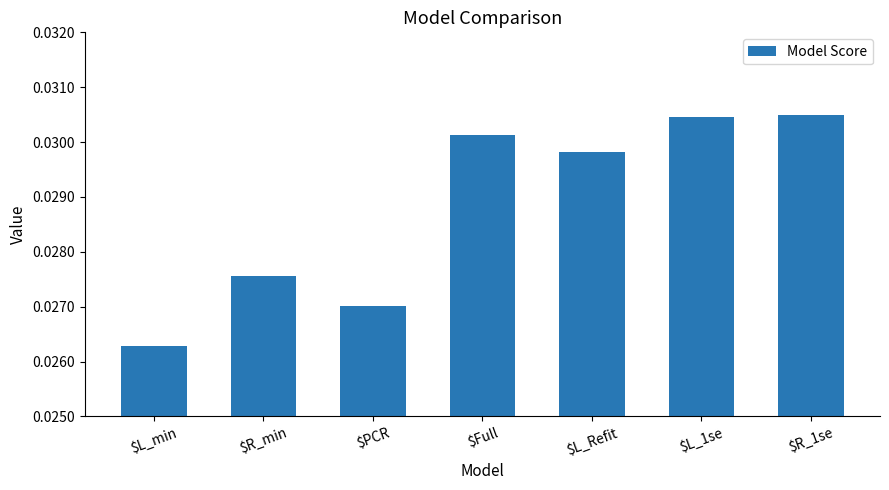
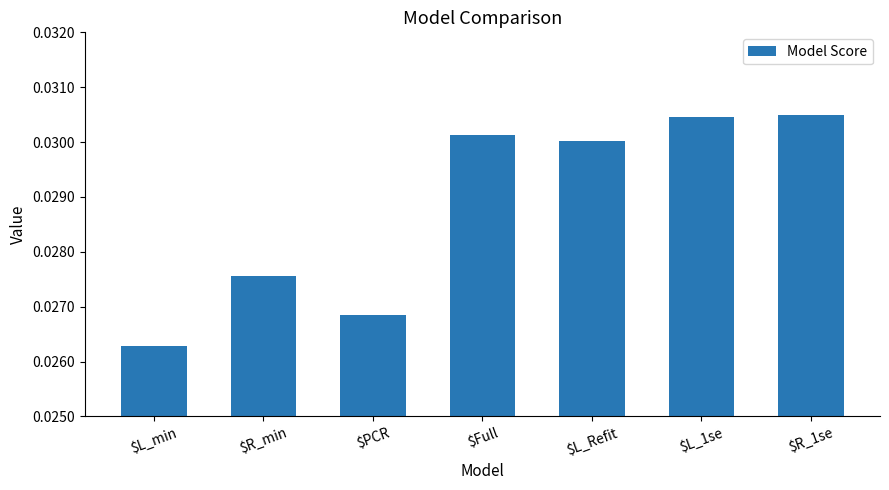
$PCR: 0.0270 -> 0.0269
$L_Refit: 0.0298 -> 0.0300
